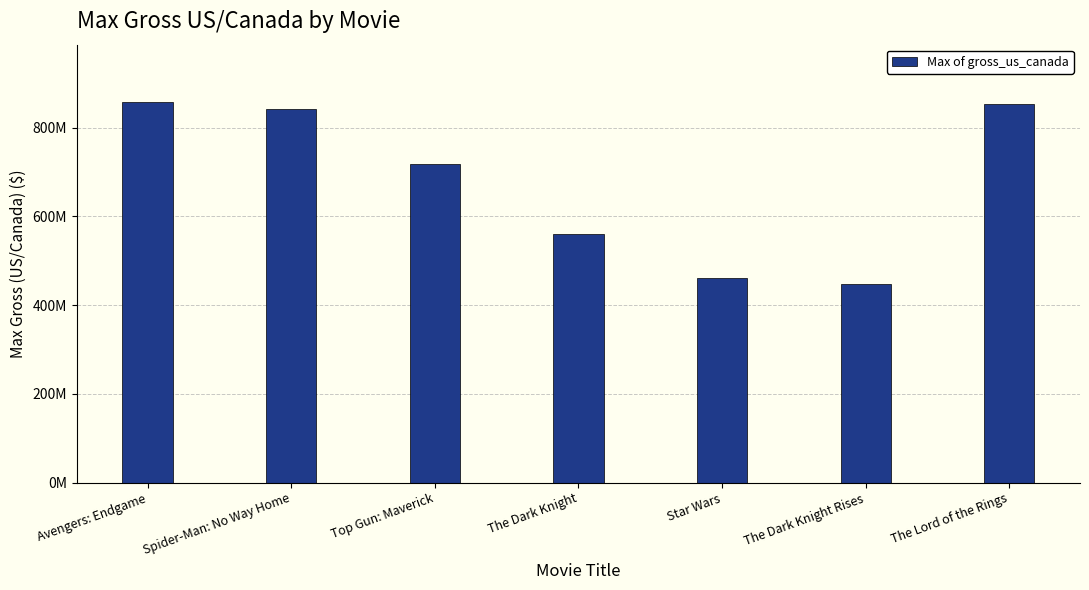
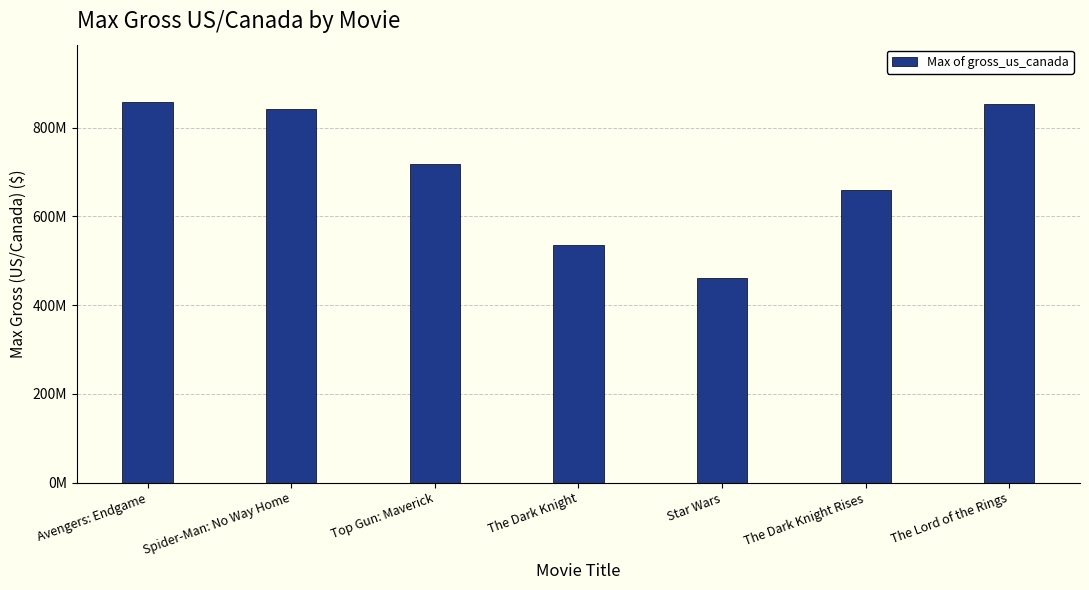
The Dark Knight: 560000000 -> 530000000
The Dark Knight Rises: 450000000 -> 660000000
